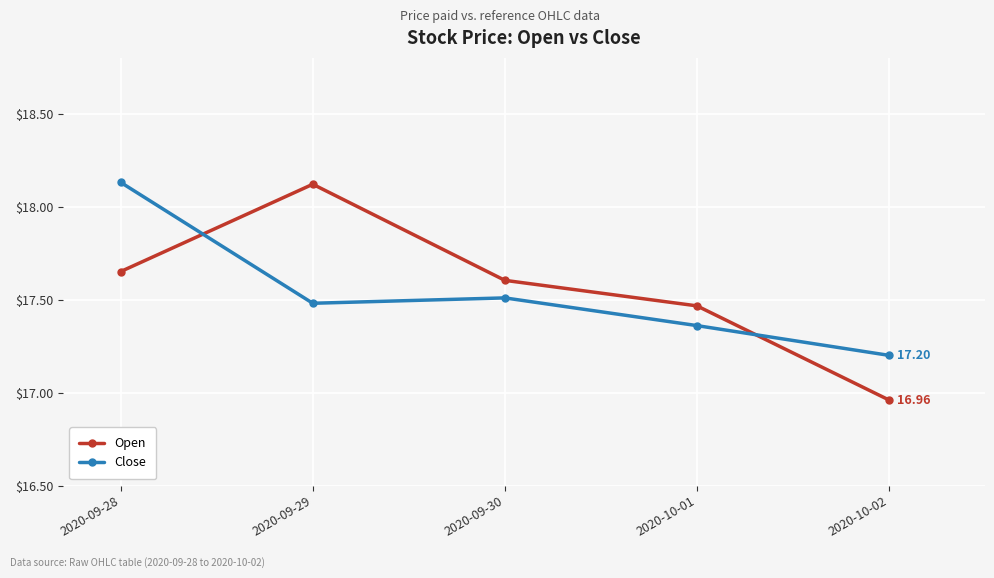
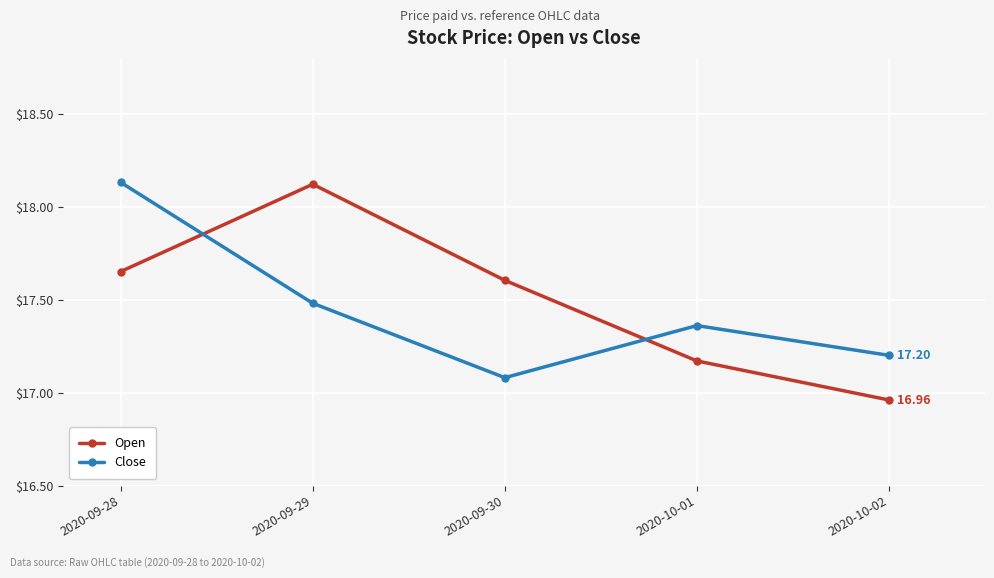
Close, 2020-09-30: $17.51 -> $17.08
Open, 2020-10-01: $17.47 -> $17.17
